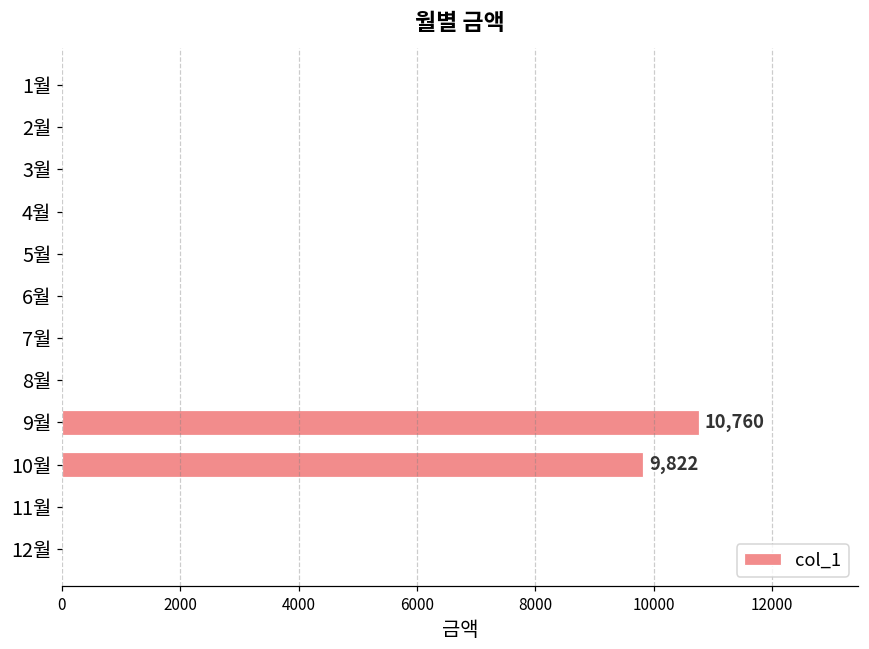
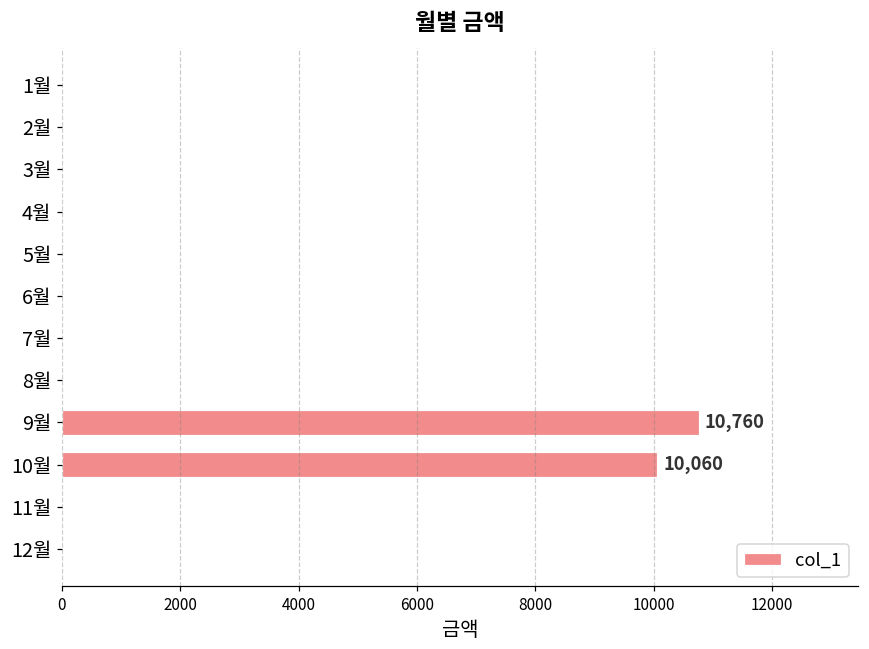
10월: 9,822 -> 10,060
